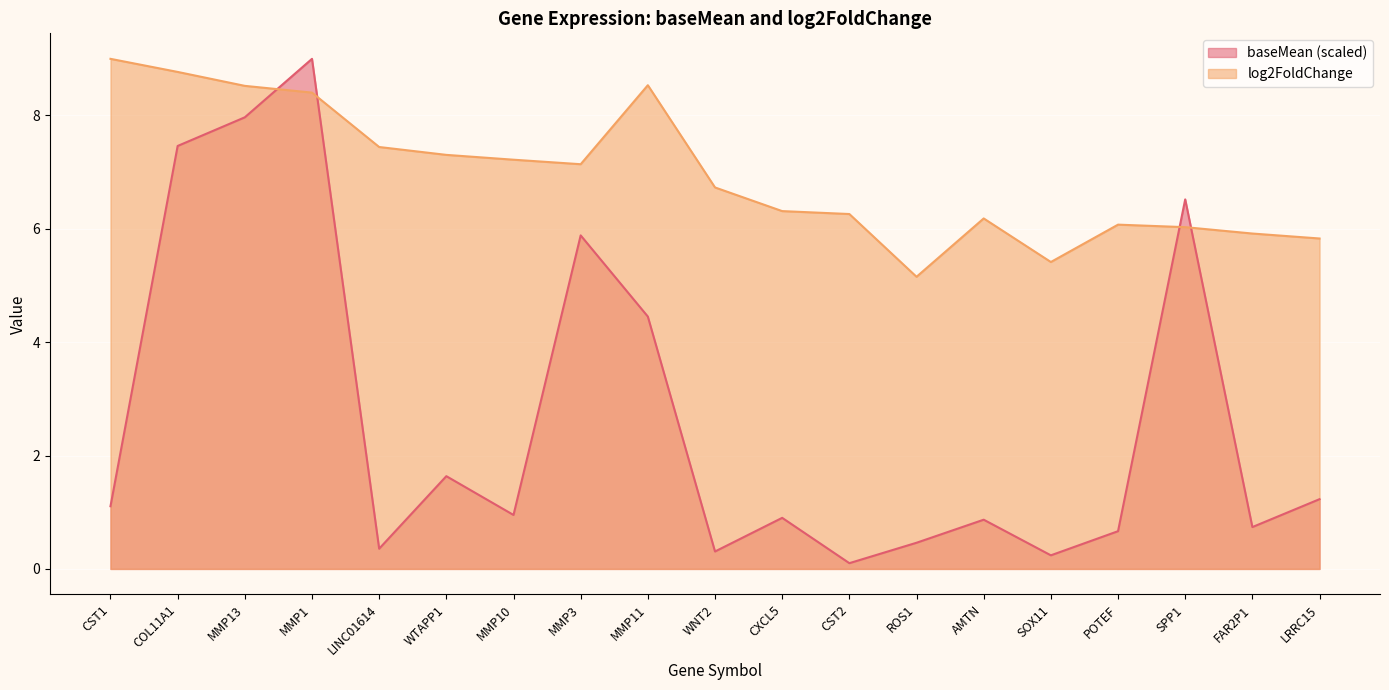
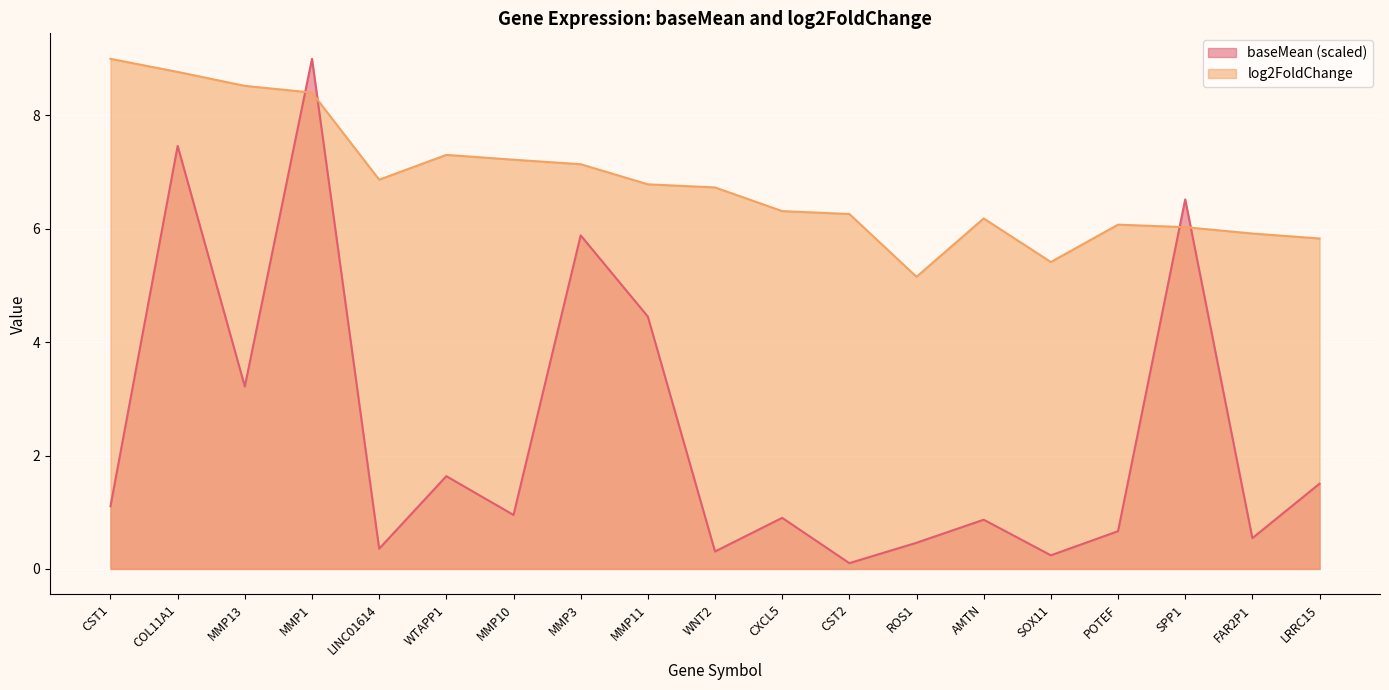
baseMean (scaled), MMP13: 8.0 -> 3.2
log2FoldChange, LINC01614: 7.4 -> 6.9
log2FoldChange, MMP11: 8.5 -> 6.8
baseMean (scaled), FAR2P1: 0.7 -> 0.5
baseMean (scaled), LRRC15: 1.2 -> 1.5
